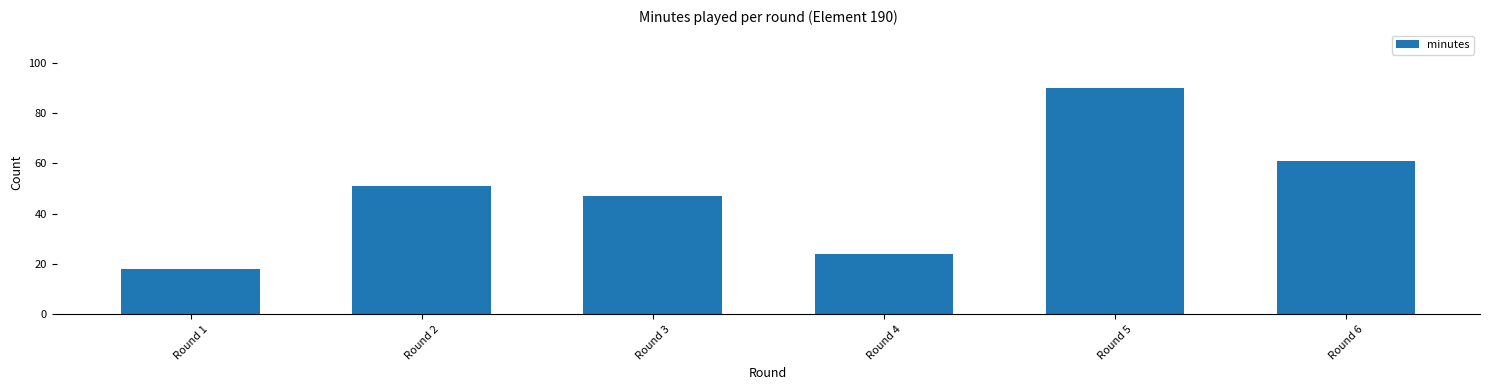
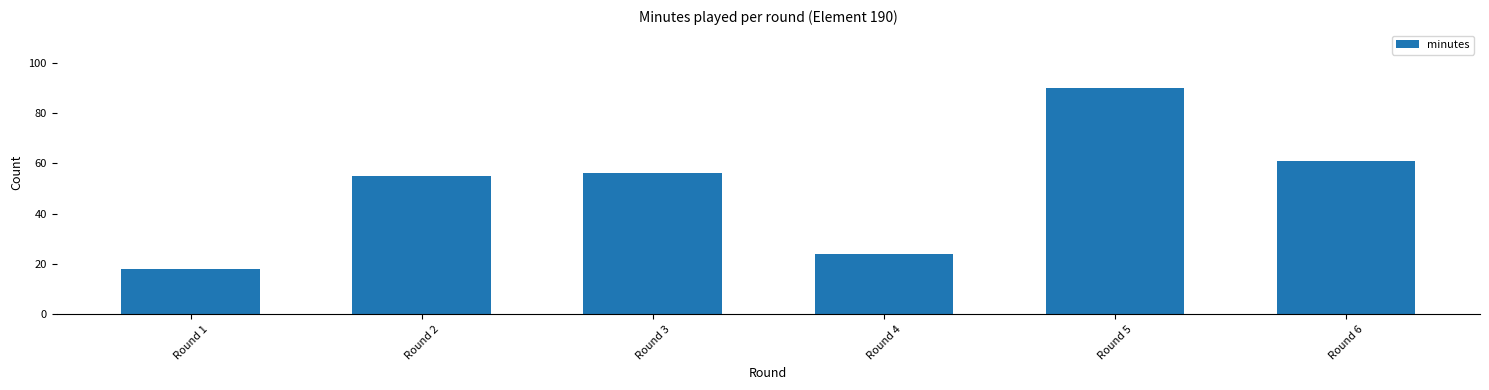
Round 2: 51 -> 55
Round 3: 47 -> 56
